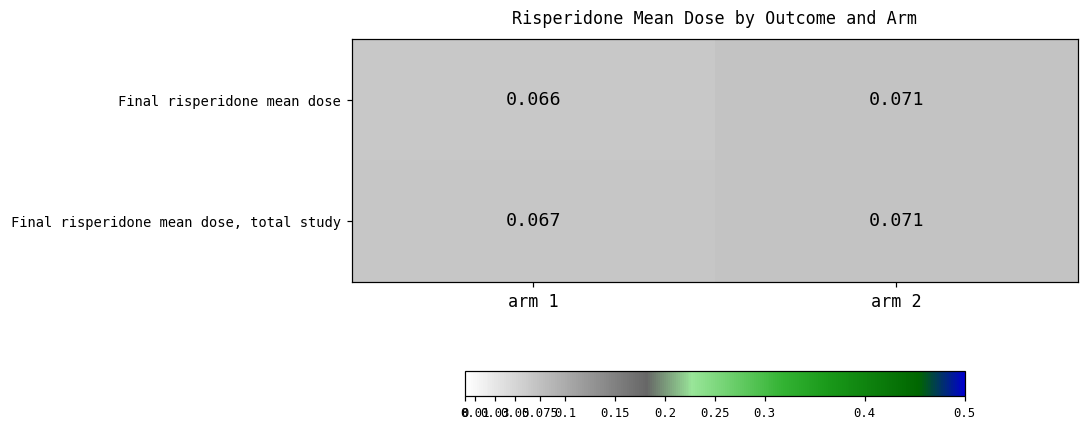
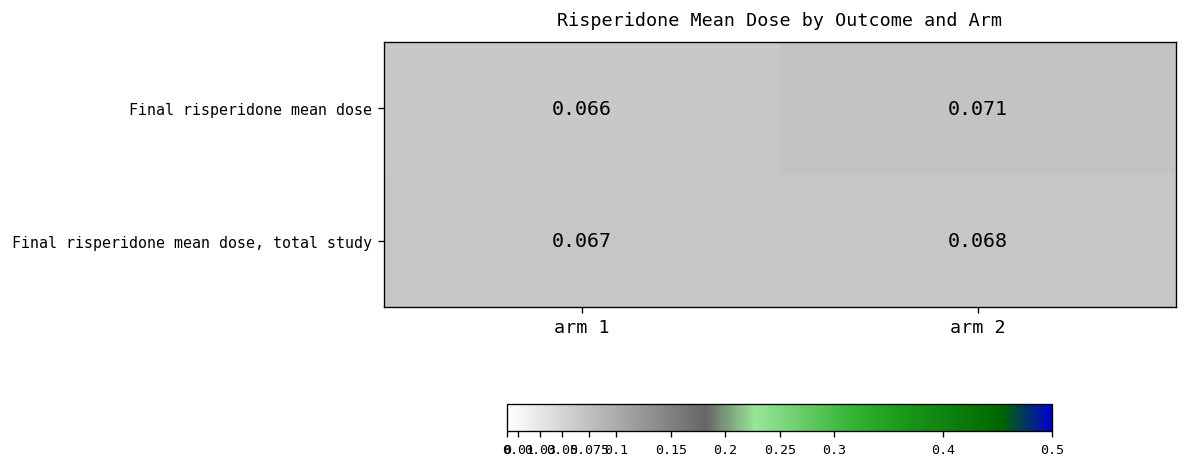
Final risperidone mean dose, total study, arm 2: 0.071 -> 0.068
